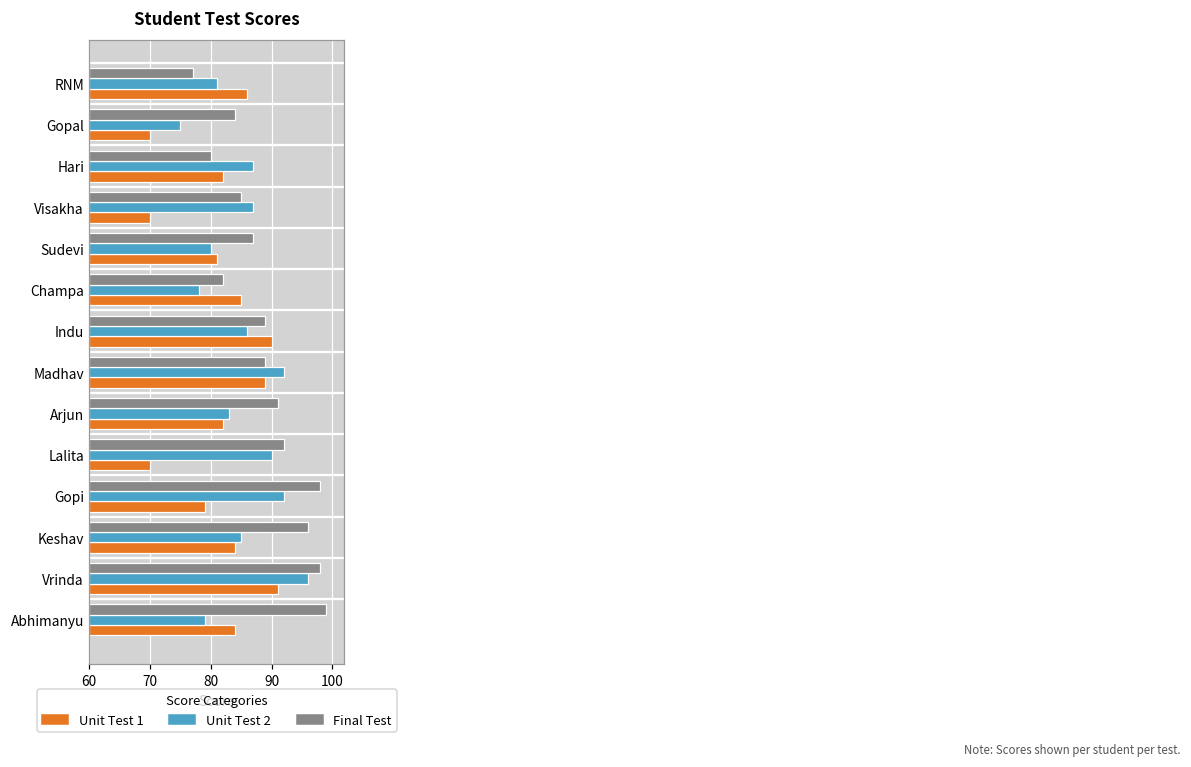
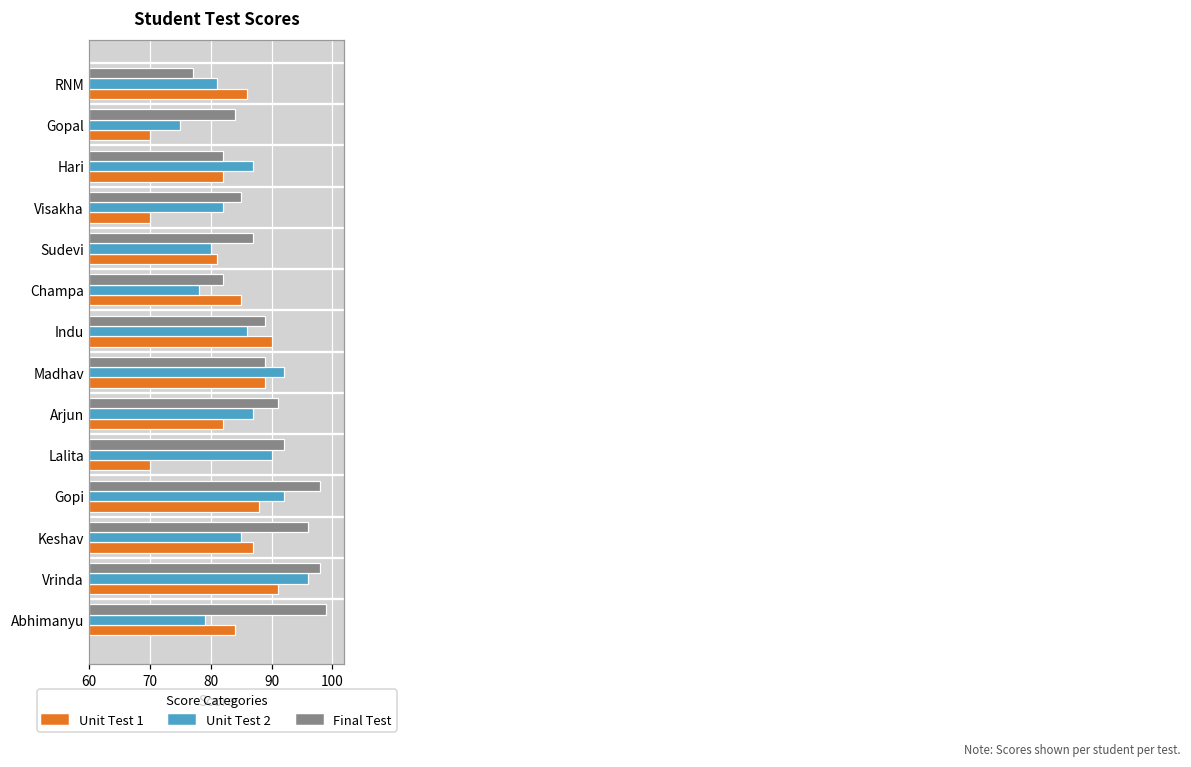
Final Test, Hari: 80 -> 82
Unit Test 2, Visakha: 87 -> 82
Unit Test 2, Arjun: 83 -> 87
Unit Test 1, Gopi: 79 -> 88
Unit Test 1, Keshav: 84 -> 87
